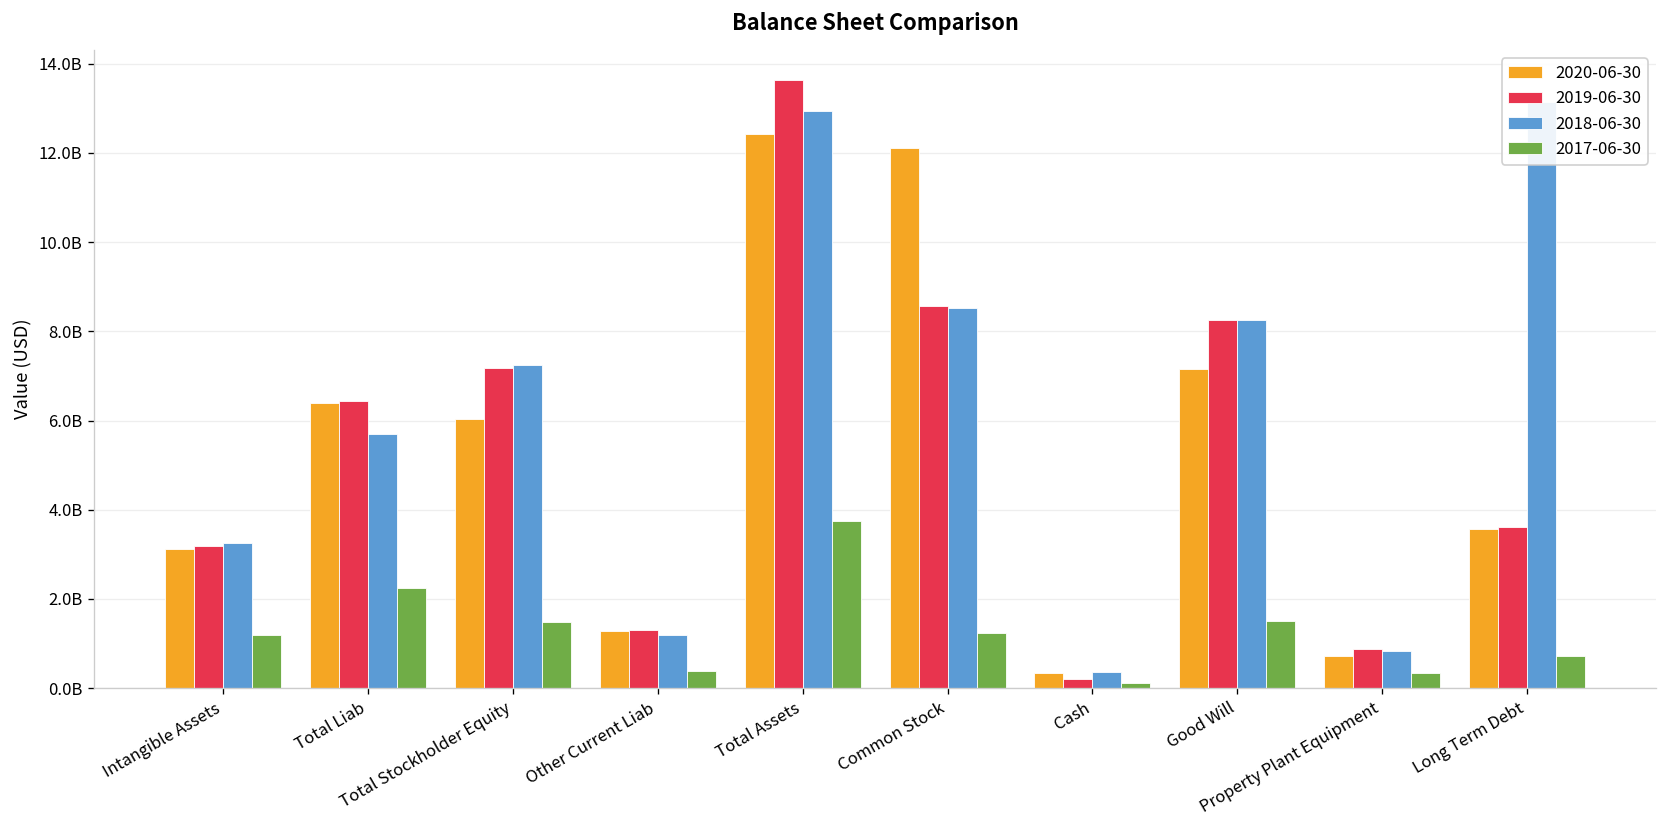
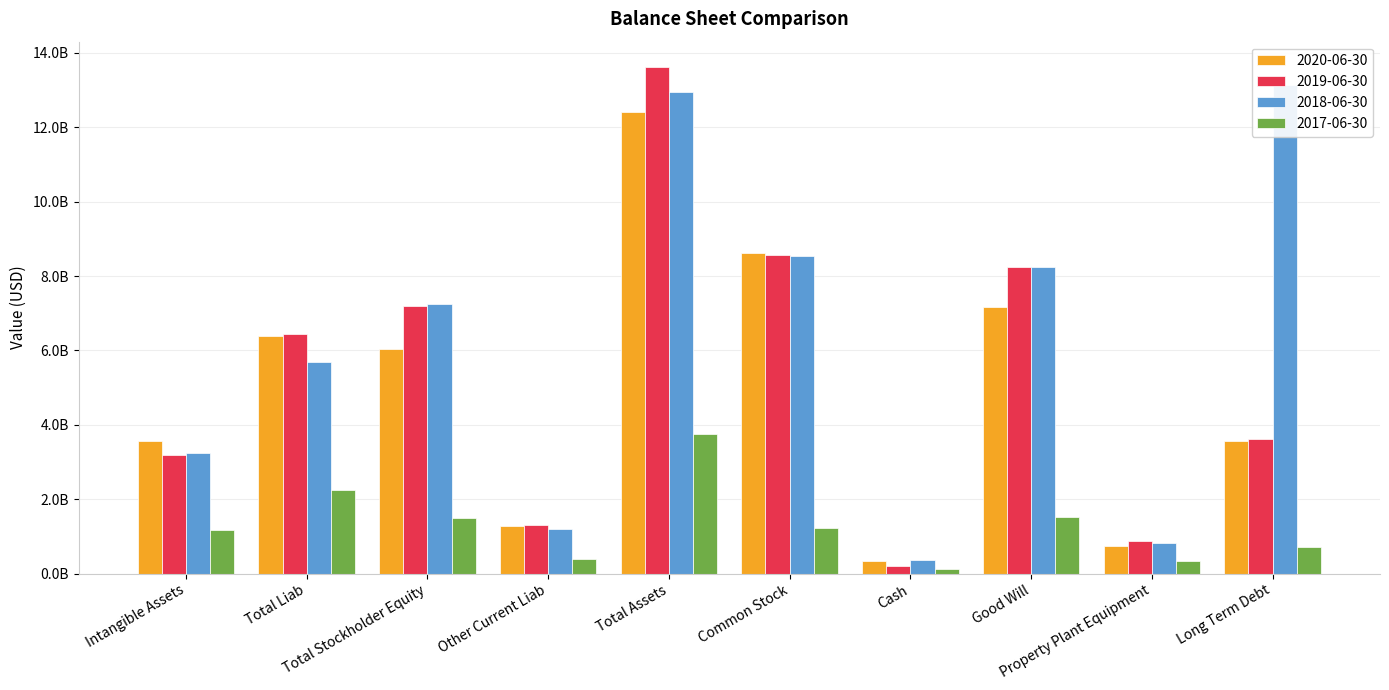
2020-06-30, Intangible Assets: 3100000000 -> 3600000000
2020-06-30, Common Stock: 12100000000 -> 8600000000
